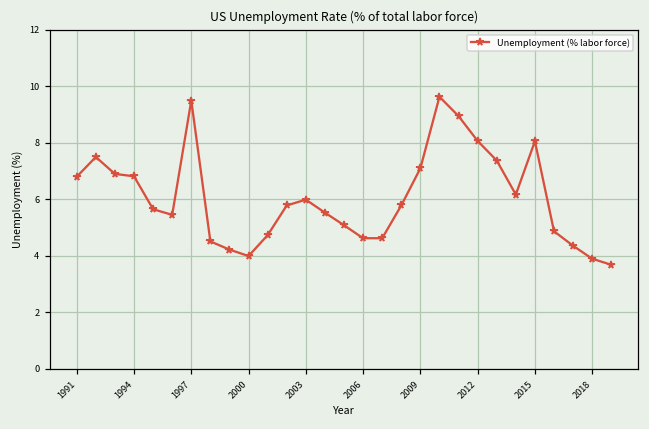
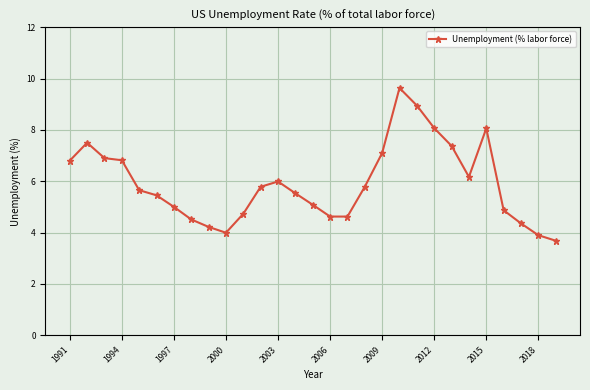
1997: 9.5 -> 5.0
